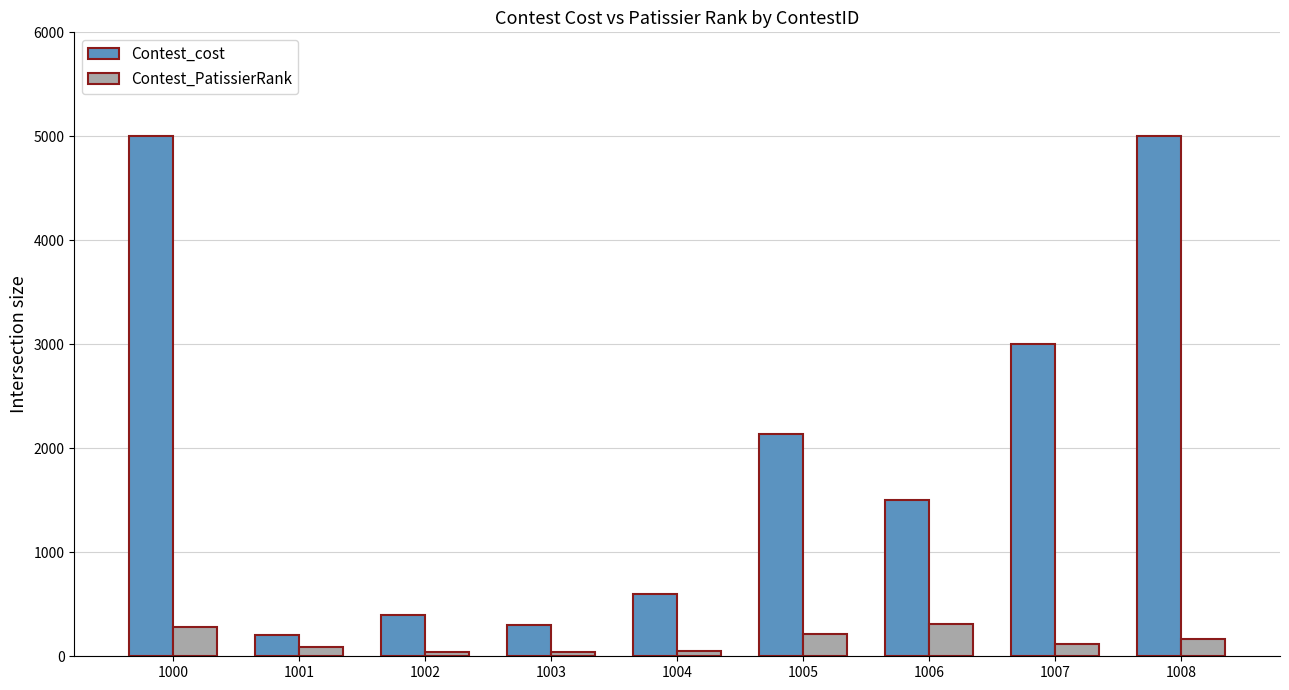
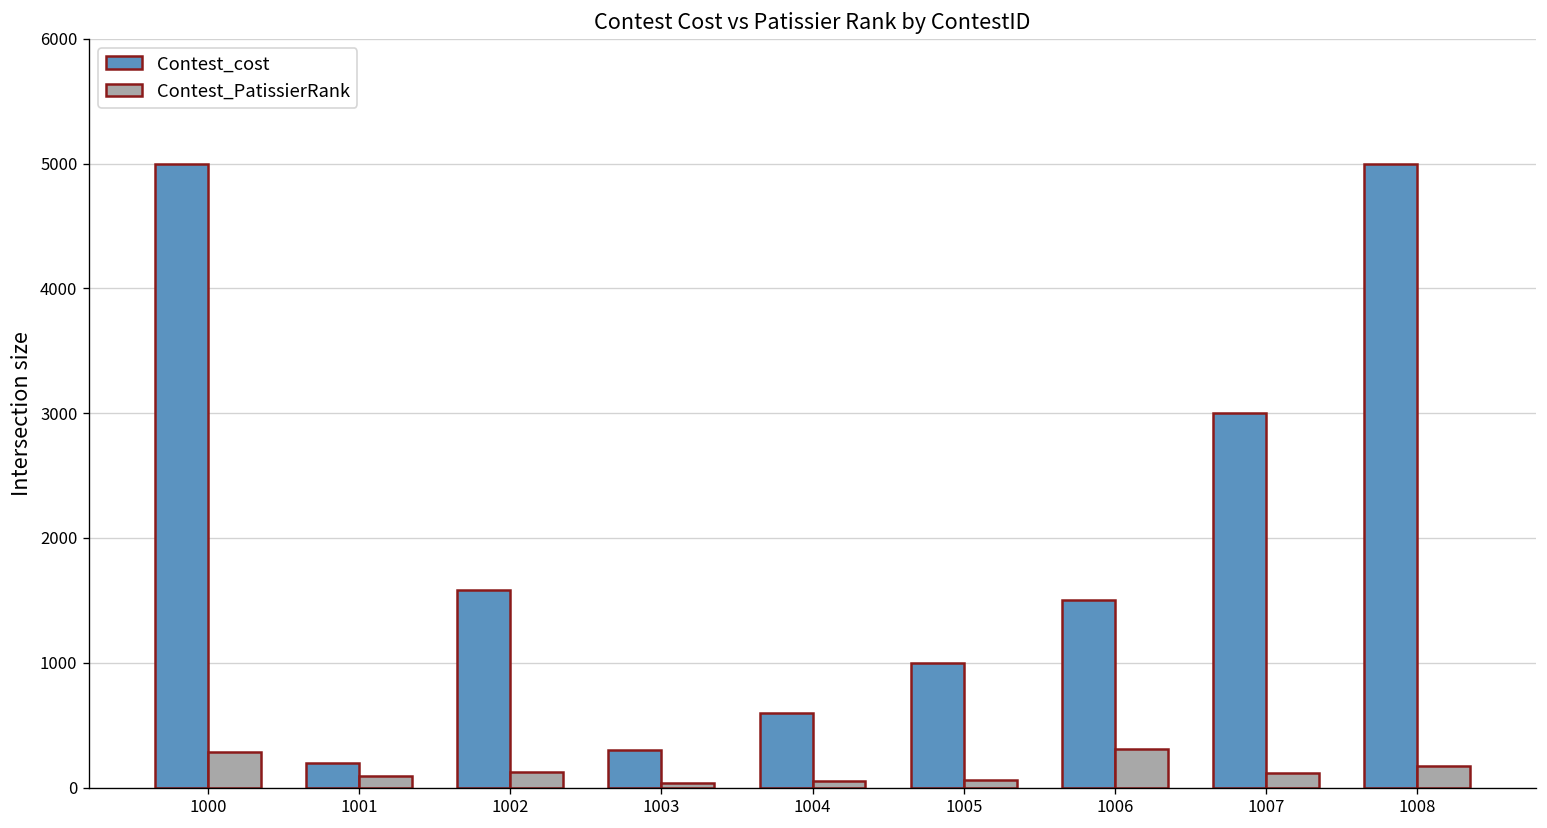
Contest_cost, 1002: 400 -> 1580
Contest_PatissierRank, 1002: 40 -> 120
Contest_cost, 1005: 2140 -> 1000
Contest_PatissierRank, 1005: 220 -> 60
